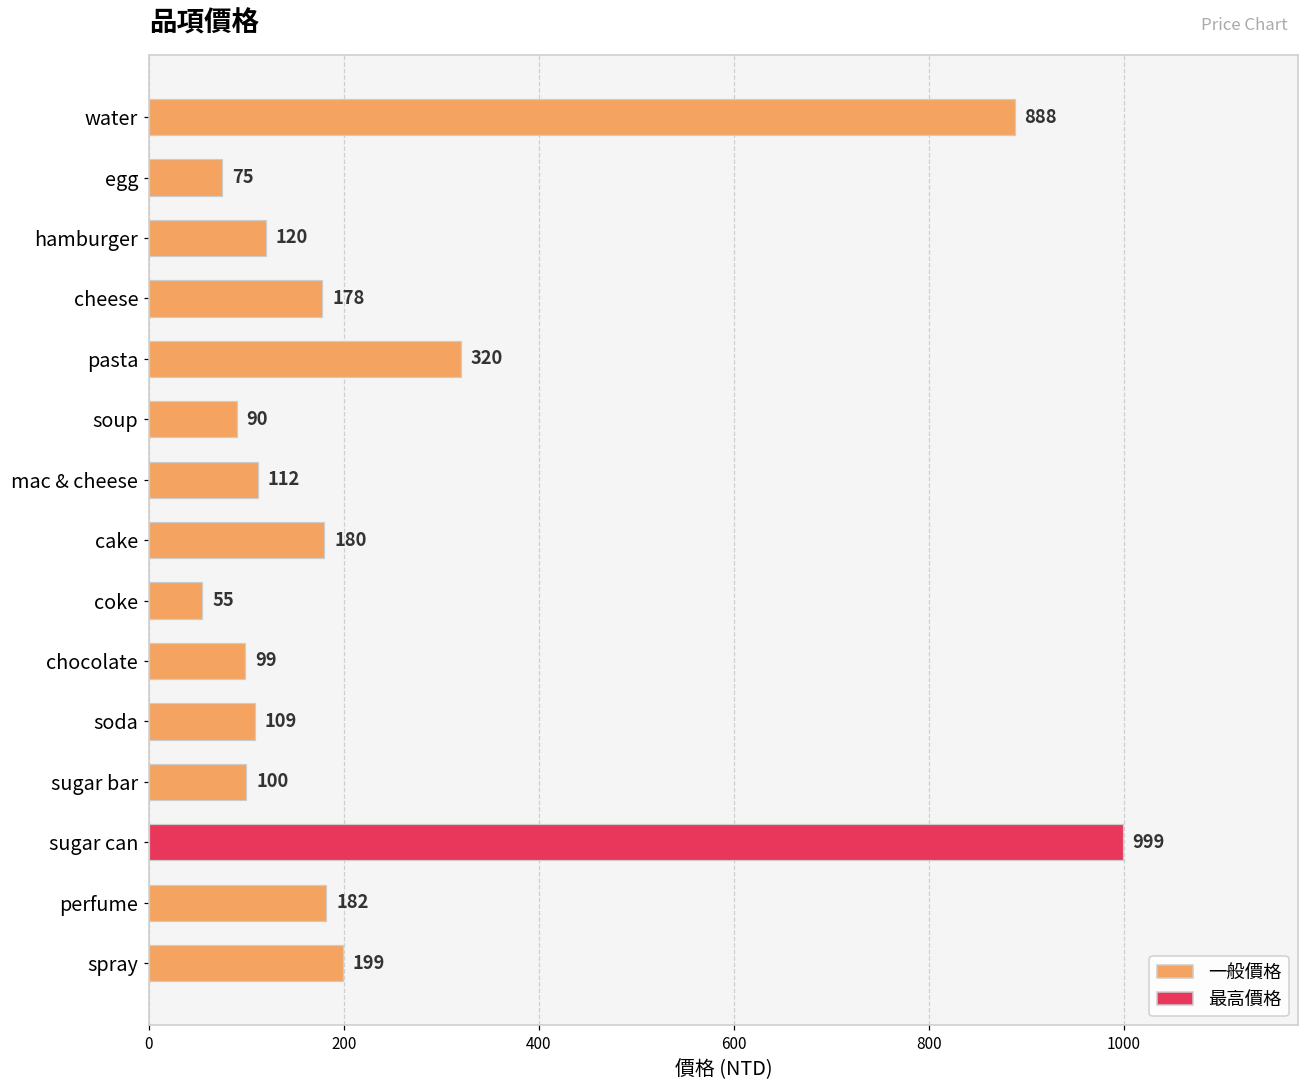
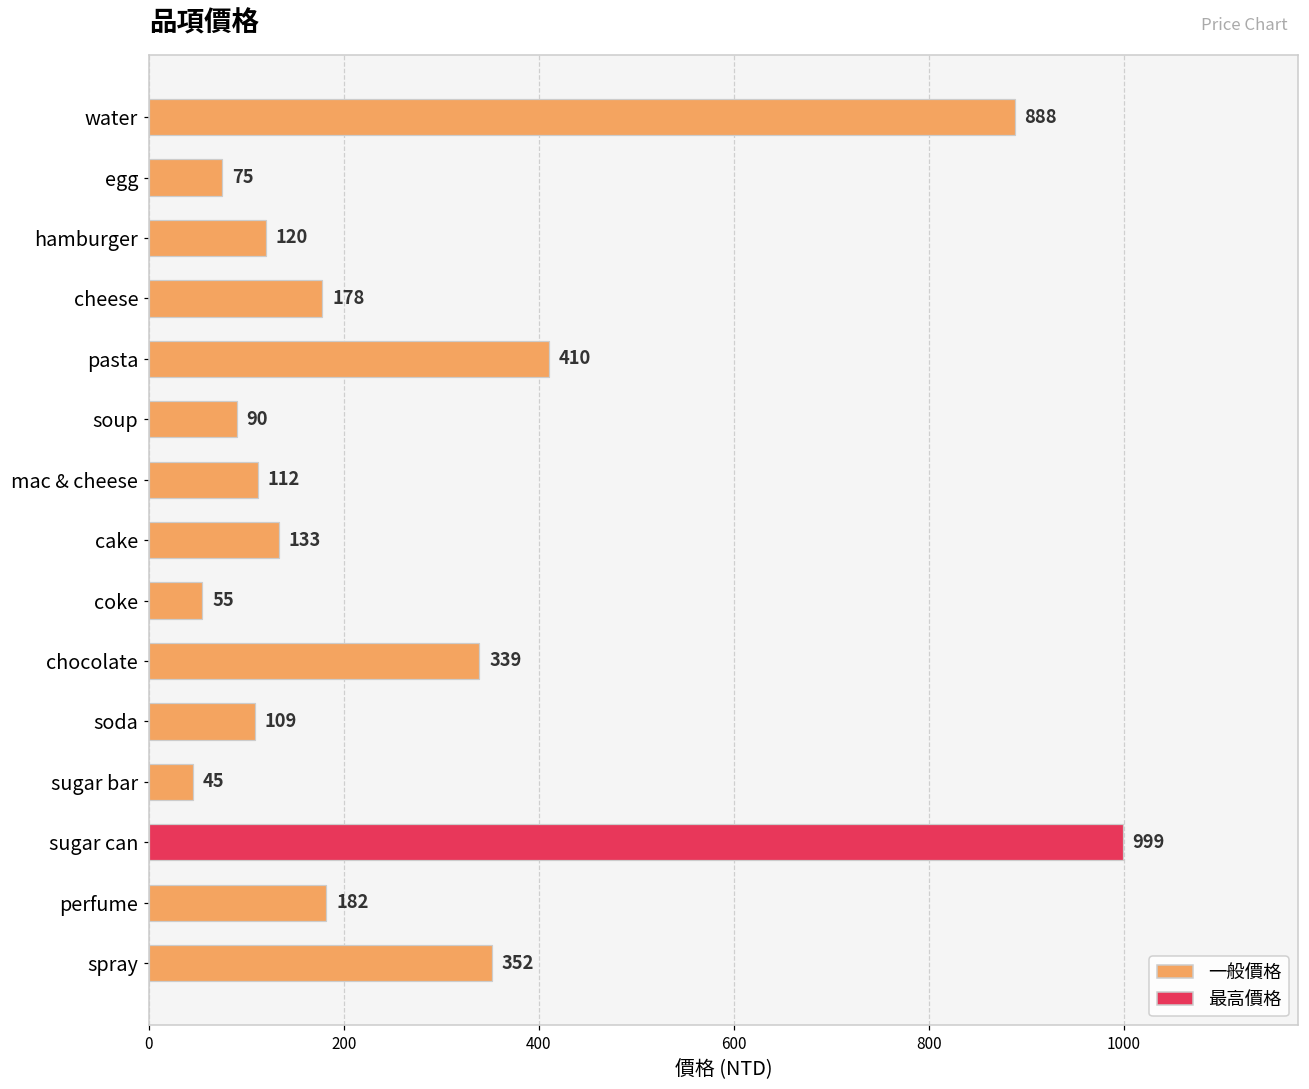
pasta: 320 -> 410
cake: 180 -> 133
chocolate: 99 -> 339
sugar bar: 100 -> 45
spray: 199 -> 352
